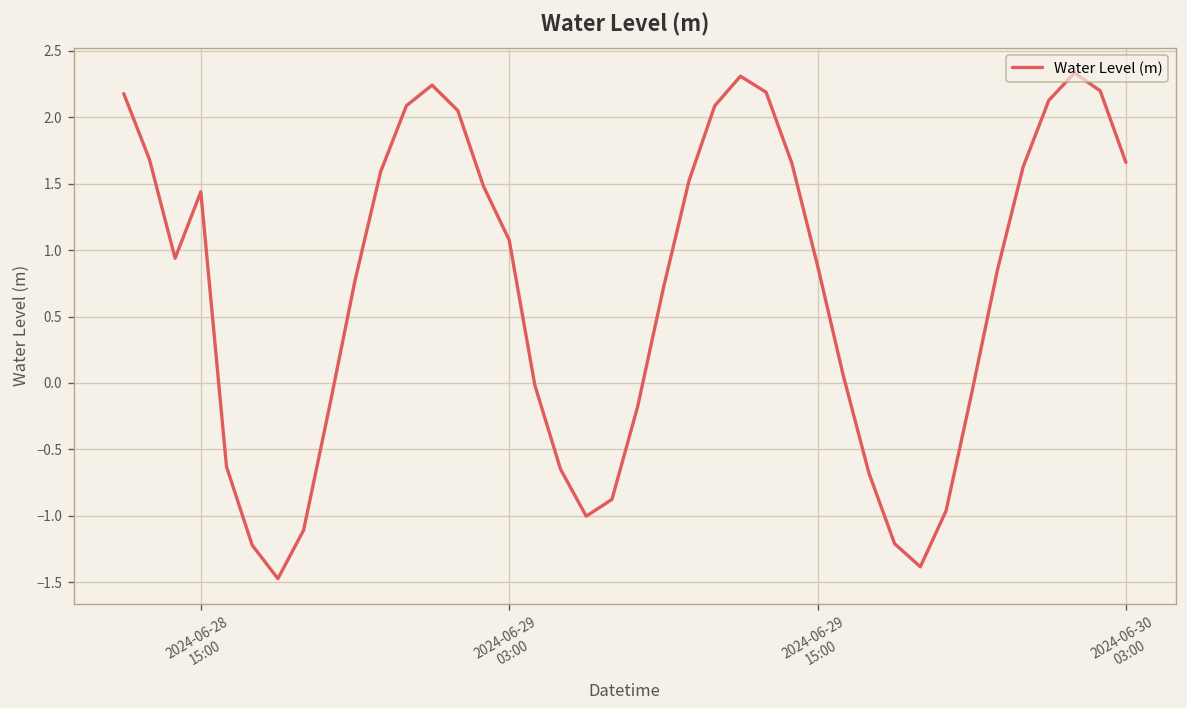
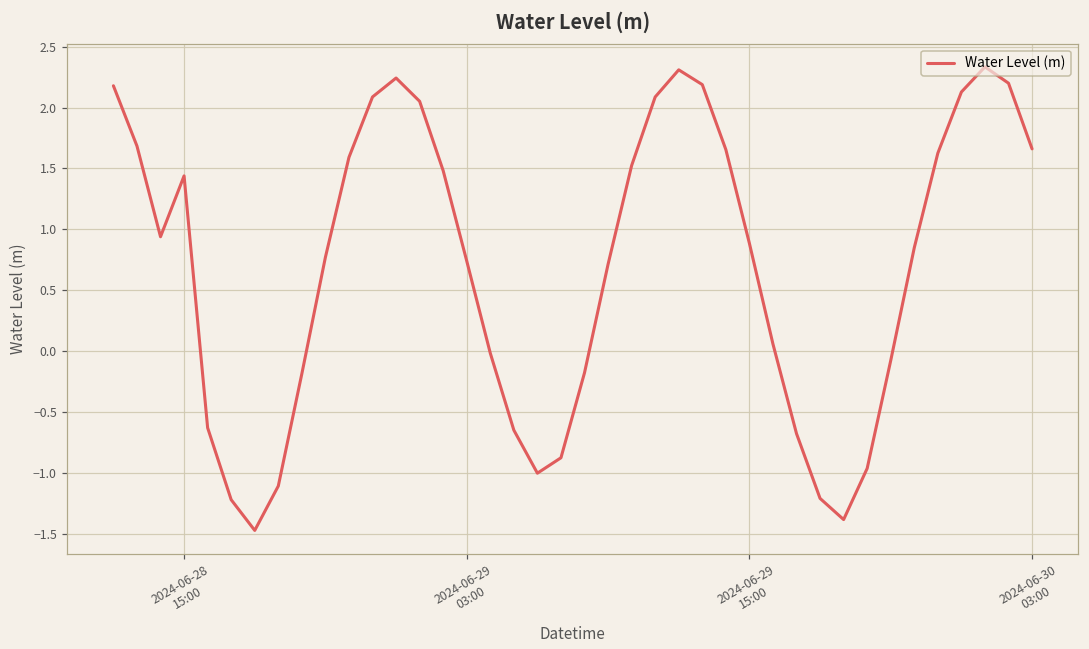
2024-06-29 03:00: 1.08 -> 0.74
